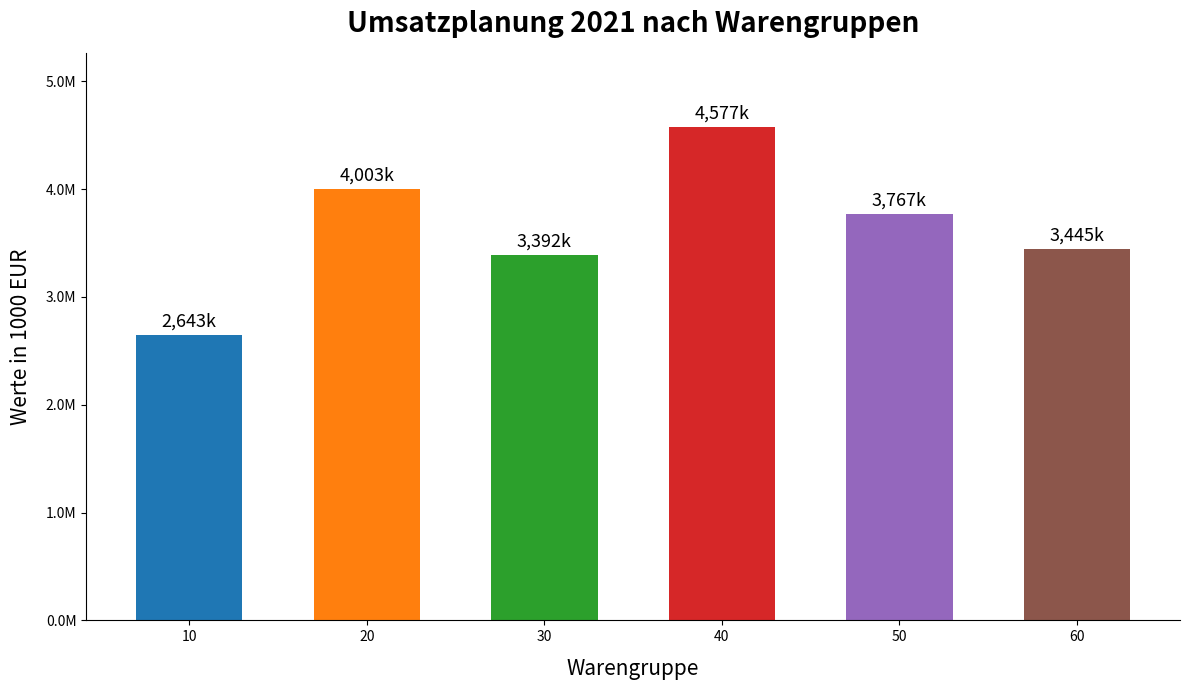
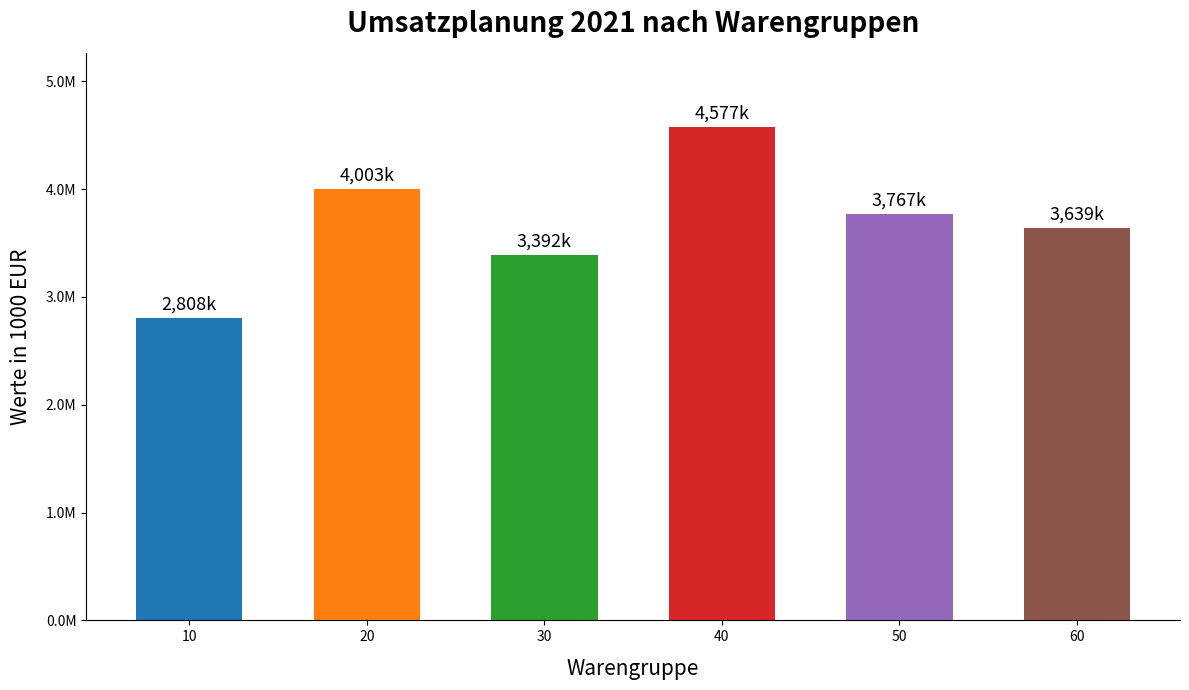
10: 2,643k -> 2,808k
60: 3,445k -> 3,639k
